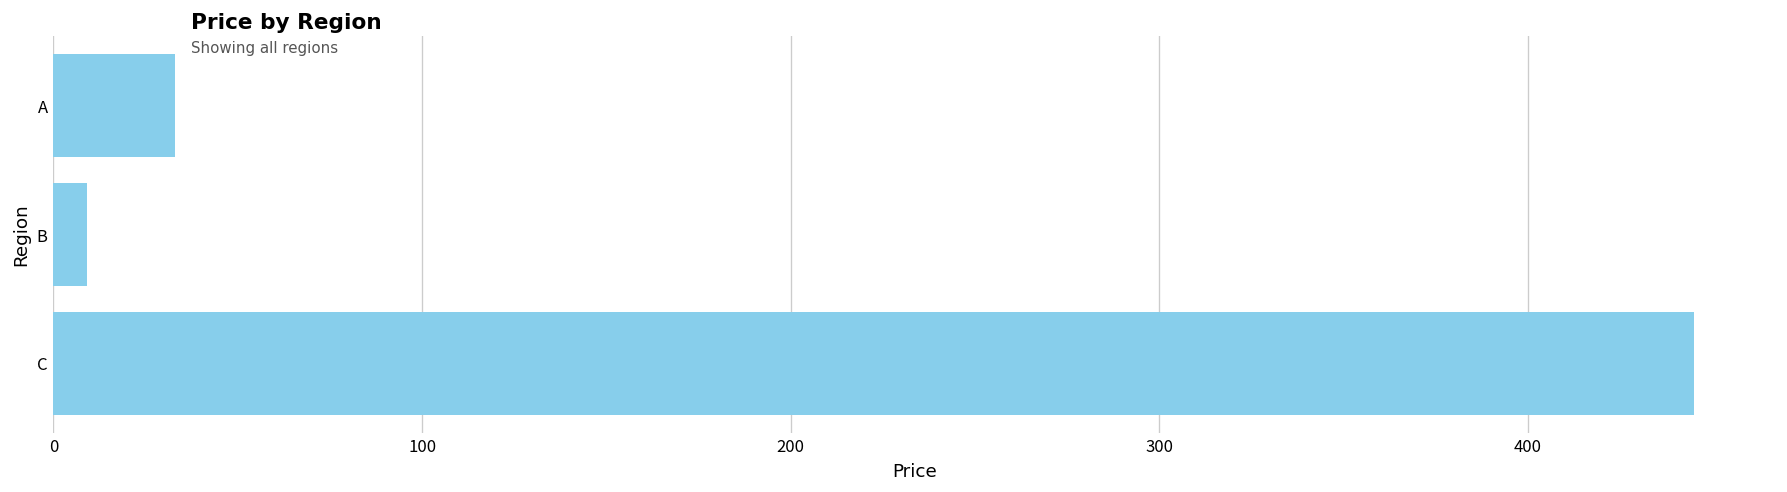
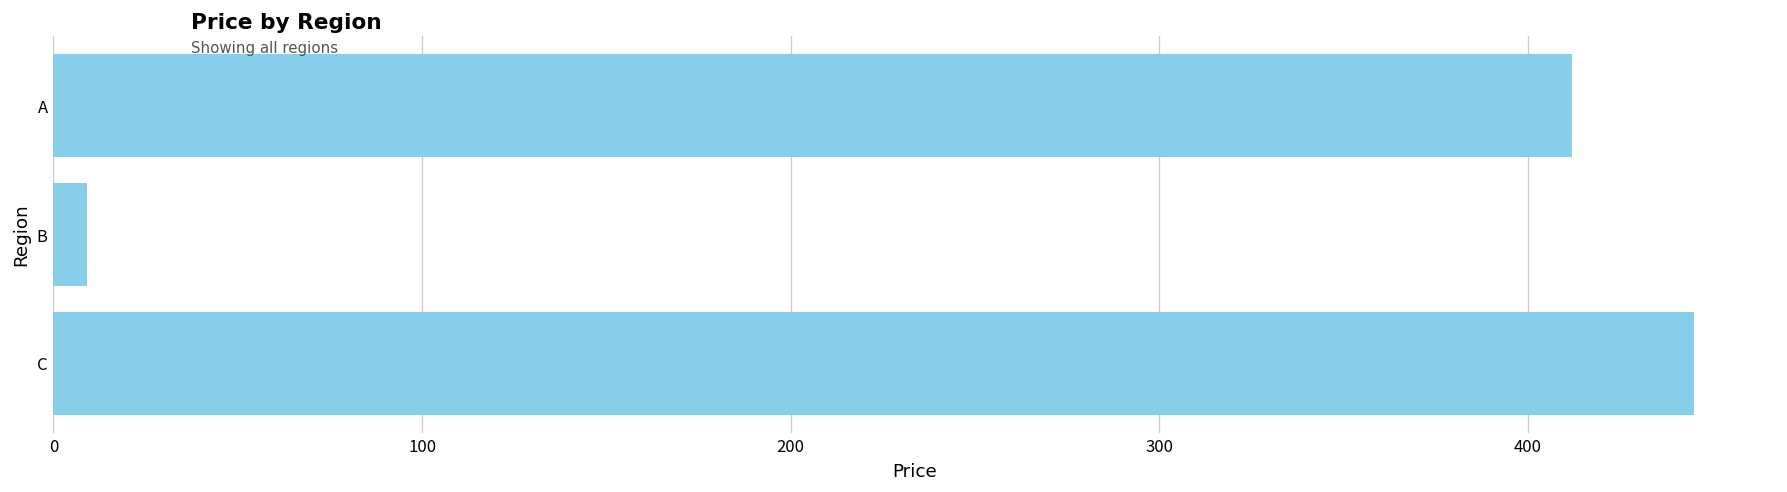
A: 33 -> 412
